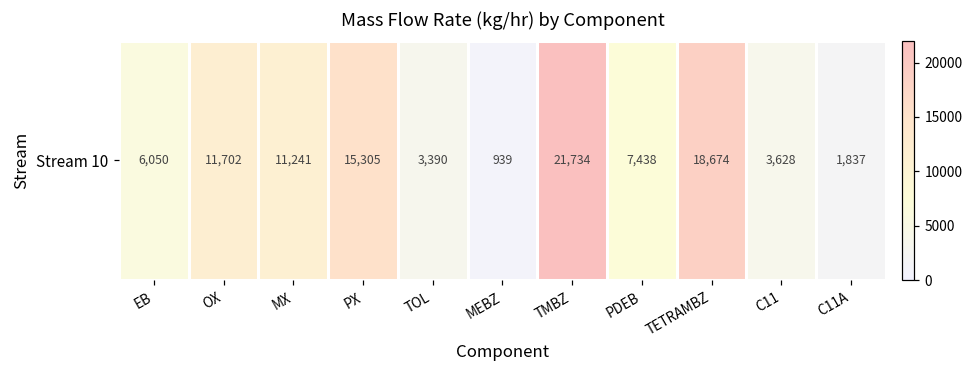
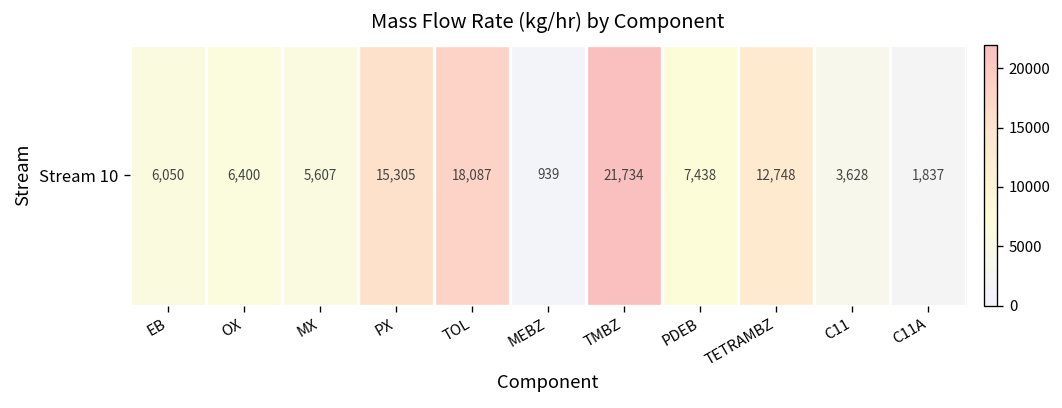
Stream 10, OX: 11,702 -> 6,400
Stream 10, MX: 11,241 -> 5,607
Stream 10, TOL: 3,390 -> 18,087
Stream 10, TETRAMBZ: 18,674 -> 12,748
